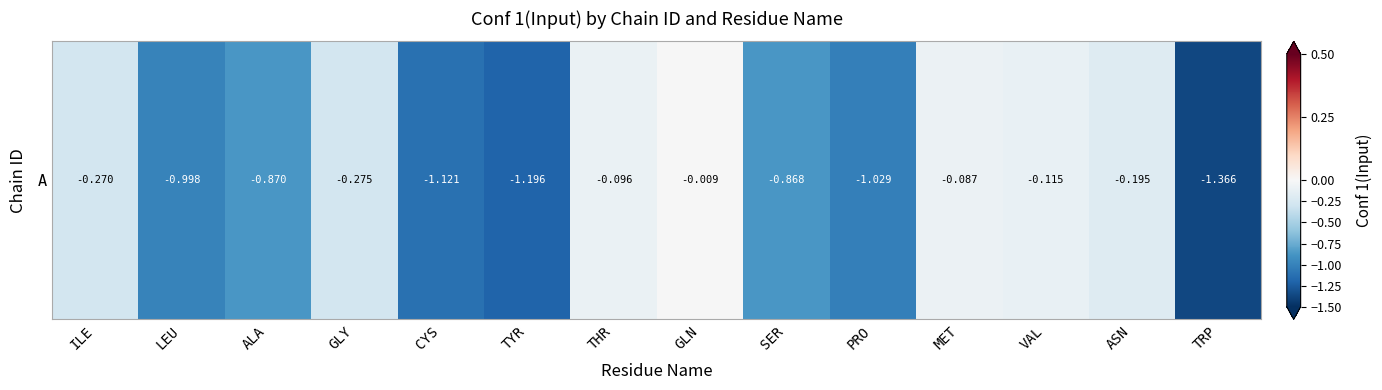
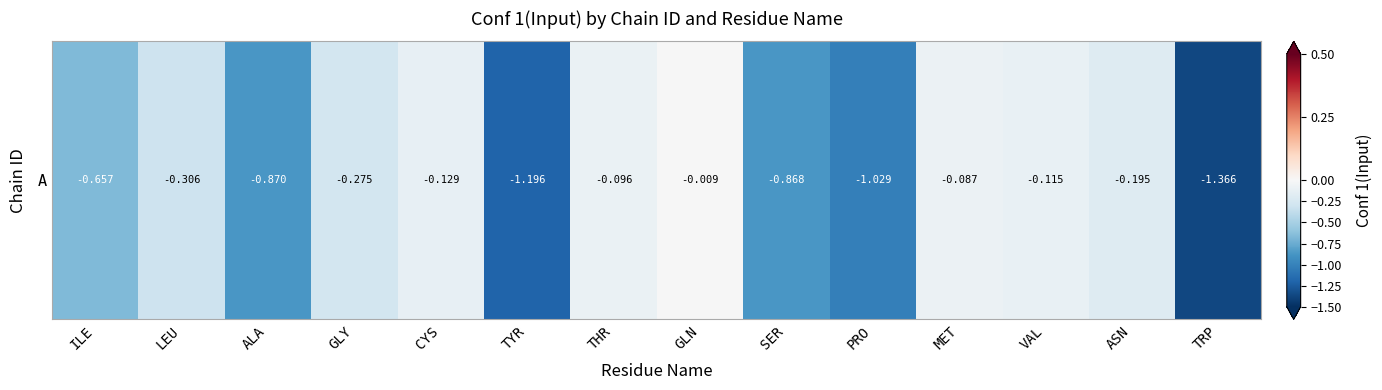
A, ILE: -0.270 -> -0.657
A, LEU: -0.998 -> -0.306
A, CYS: -1.121 -> -0.129
